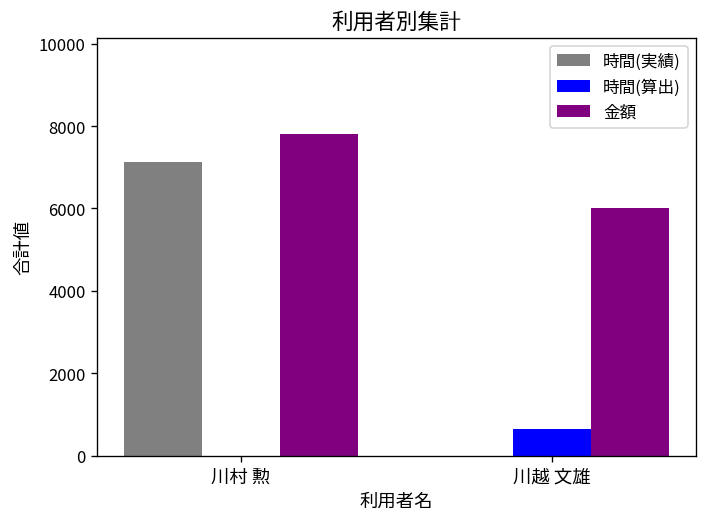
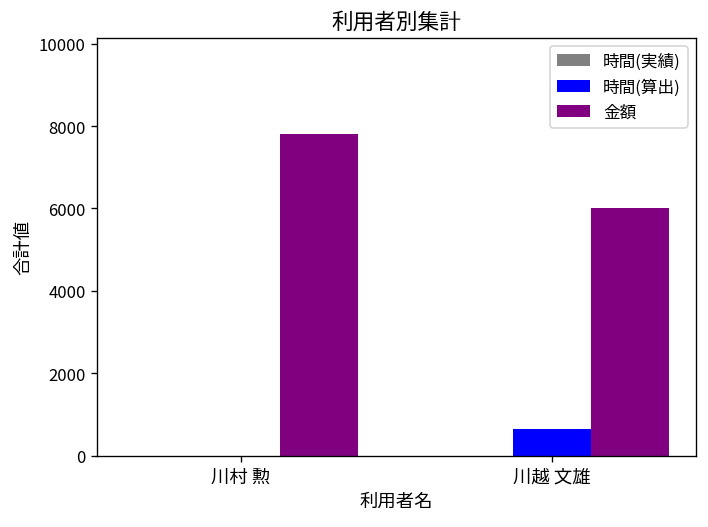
時間(実績), 川村 勲: 7100 -> 0
